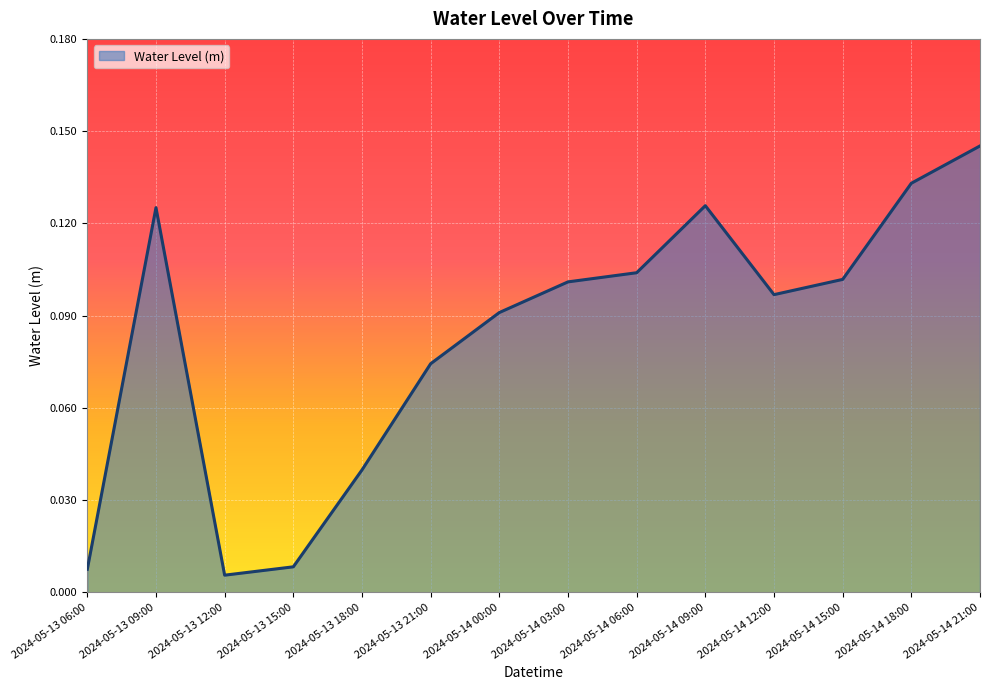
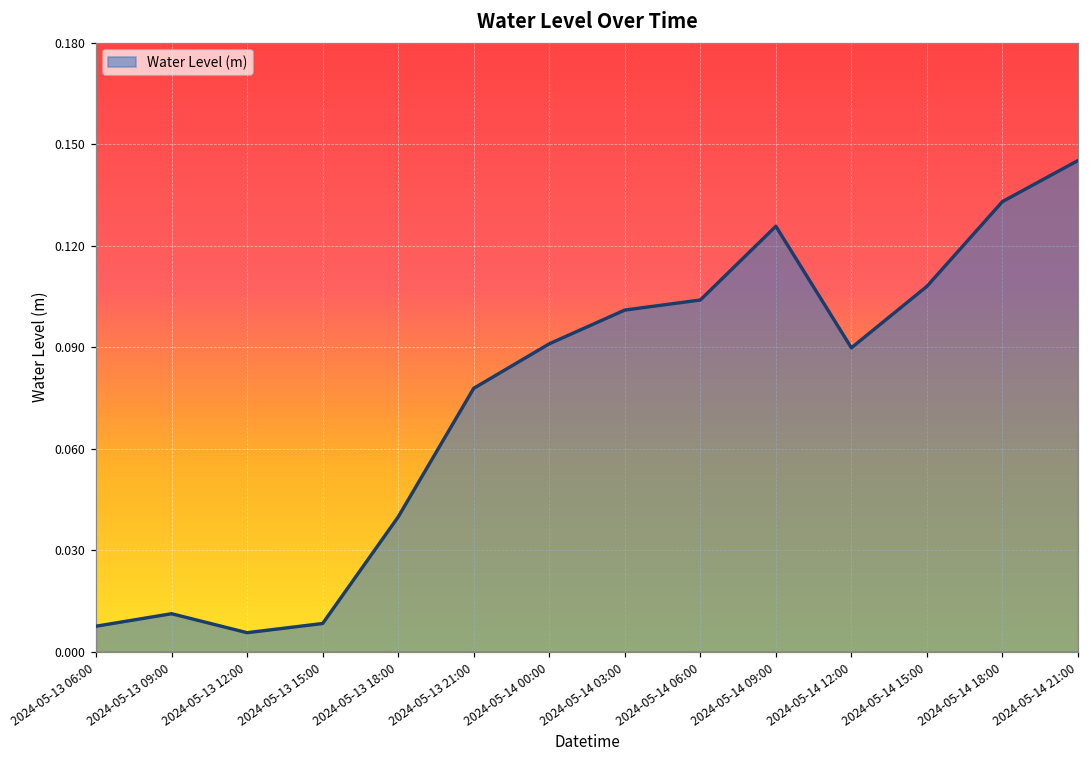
2024-05-13 09:00: 0.125 -> 0.011
2024-05-13 21:00: 0.074 -> 0.078
2024-05-14 12:00: 0.097 -> 0.090
2024-05-14 15:00: 0.102 -> 0.108
